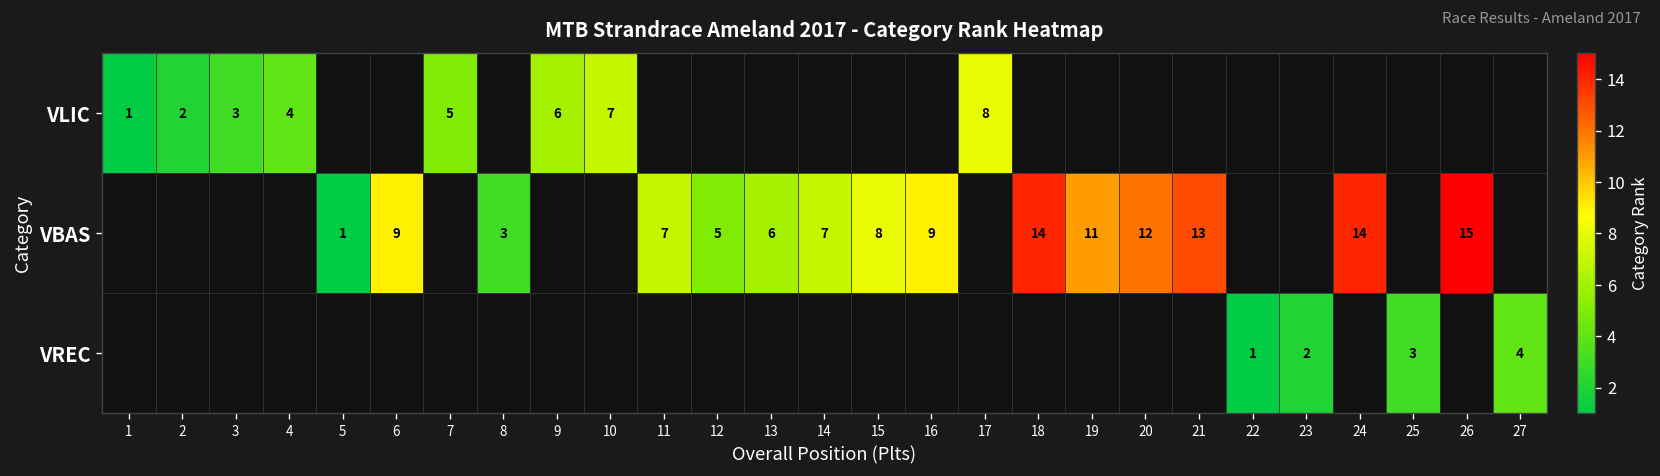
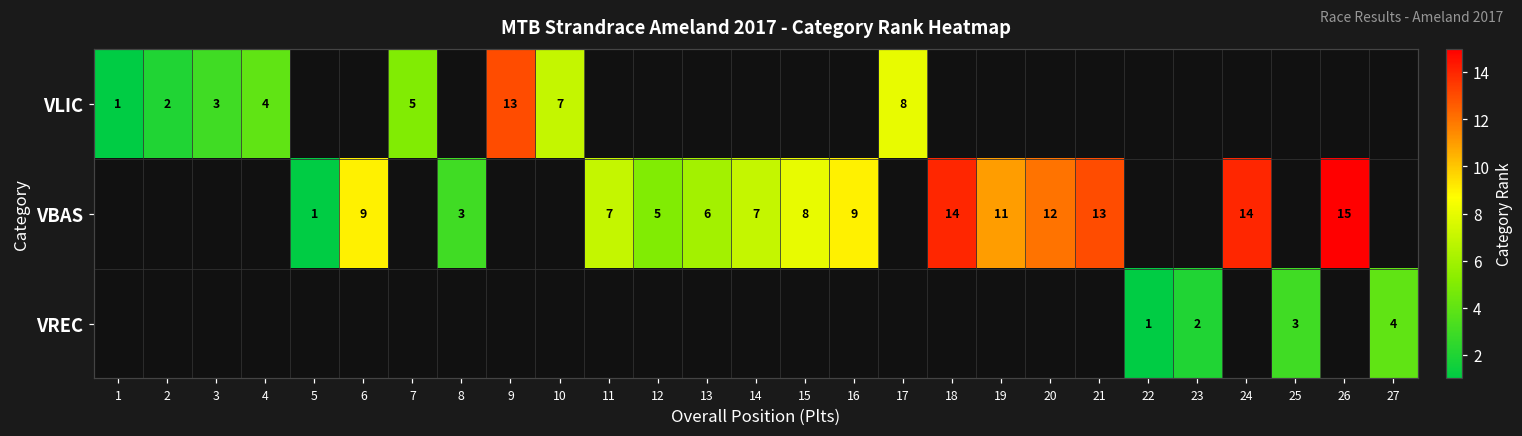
VLIC, 9: 6 -> 13
